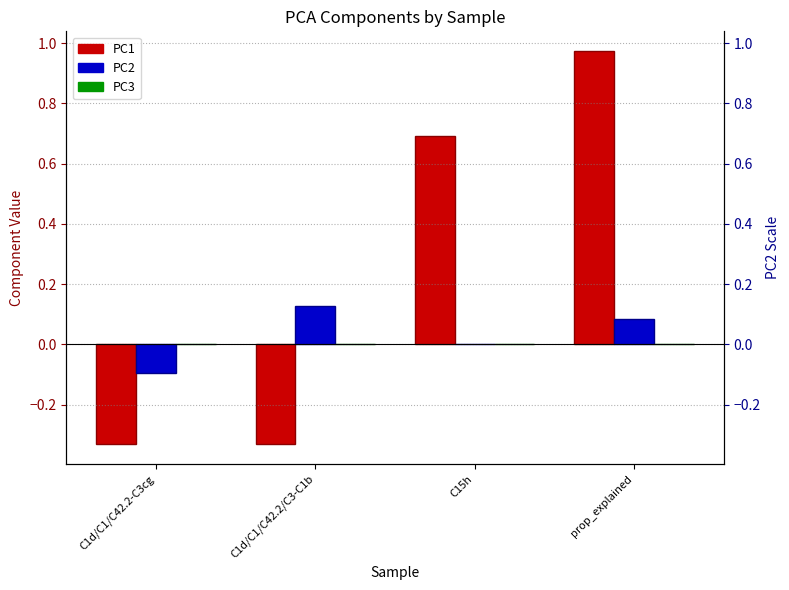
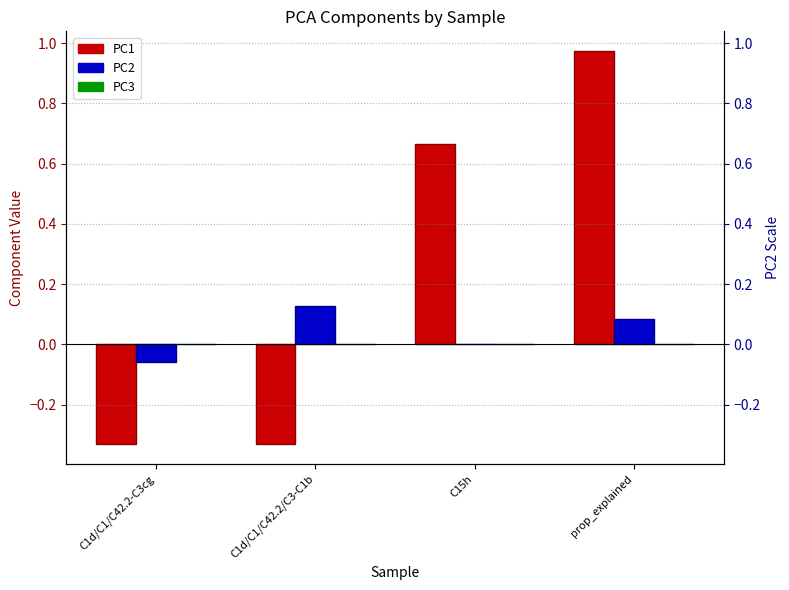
PC2, C1d/C1/C42.2-C3cg: -0.09 -> -0.06
PC1, C15h: 0.69 -> 0.66
